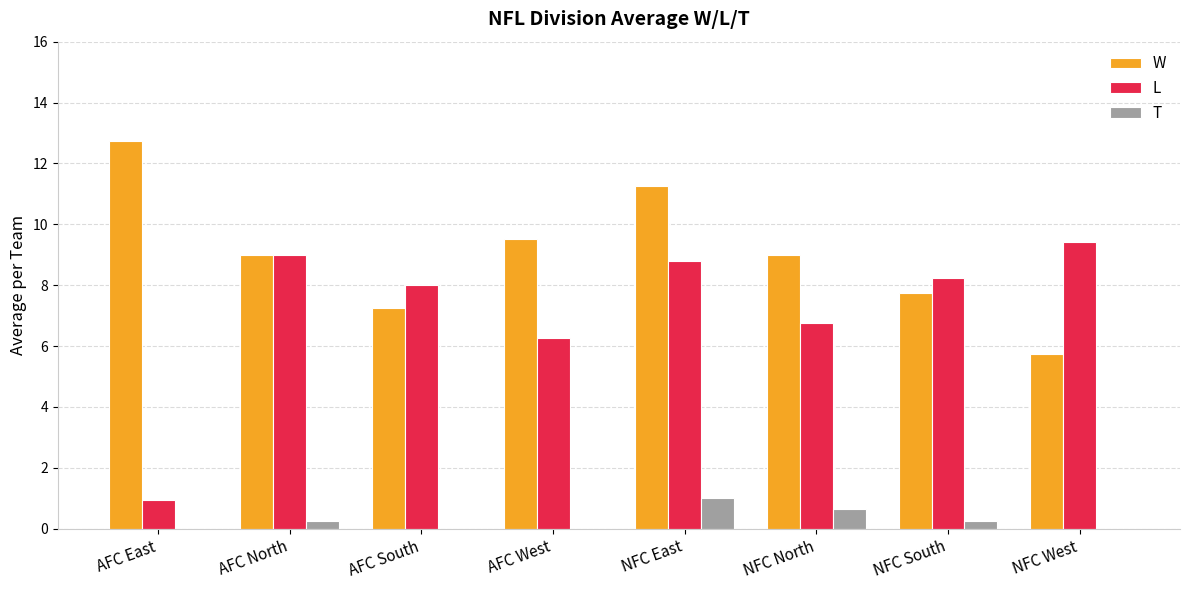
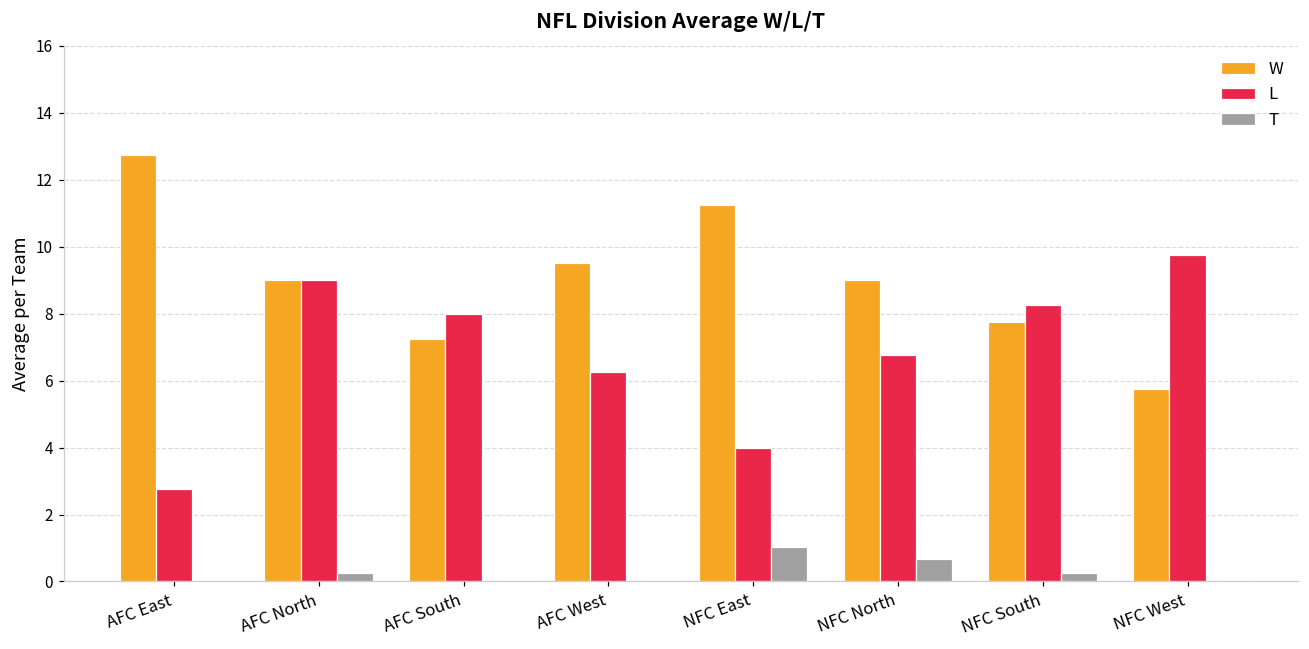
L, AFC East: 0.9 -> 2.8
L, NFC East: 8.8 -> 4.0
L, NFC West: 9.4 -> 9.8
